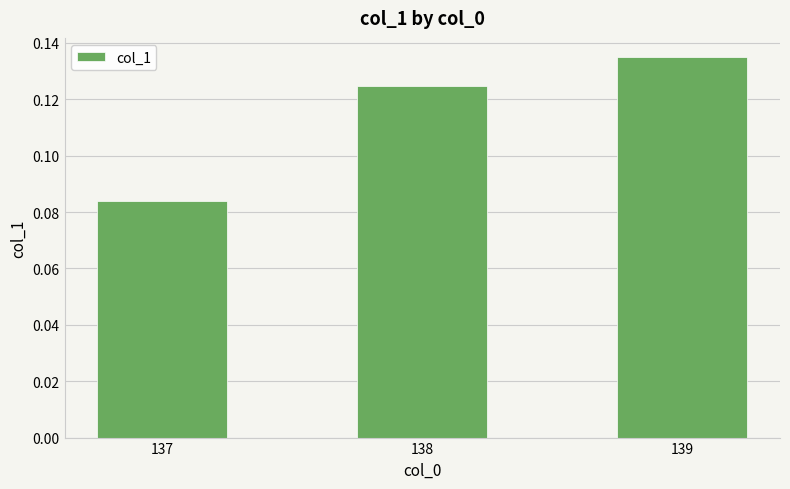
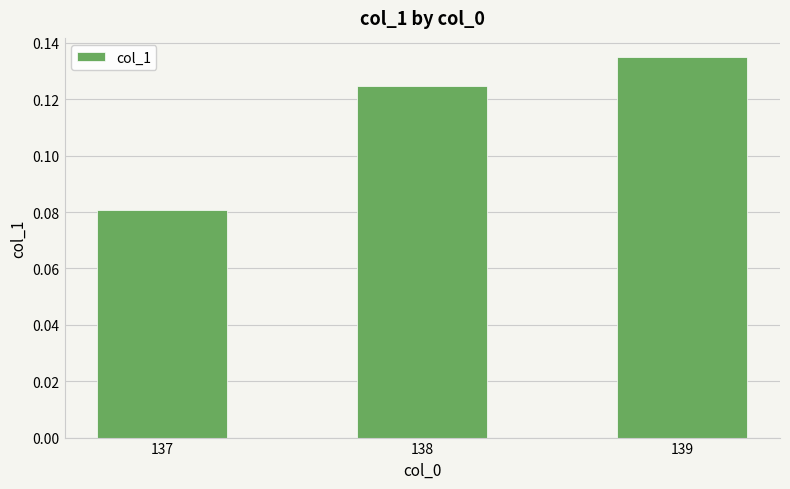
137: 0.084 -> 0.081
